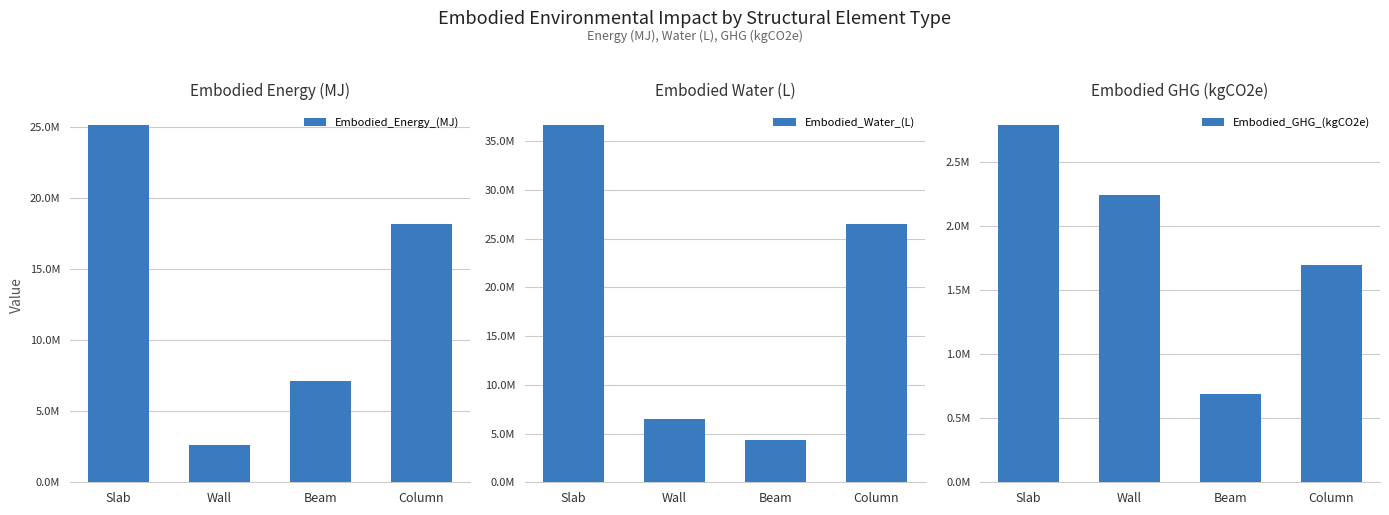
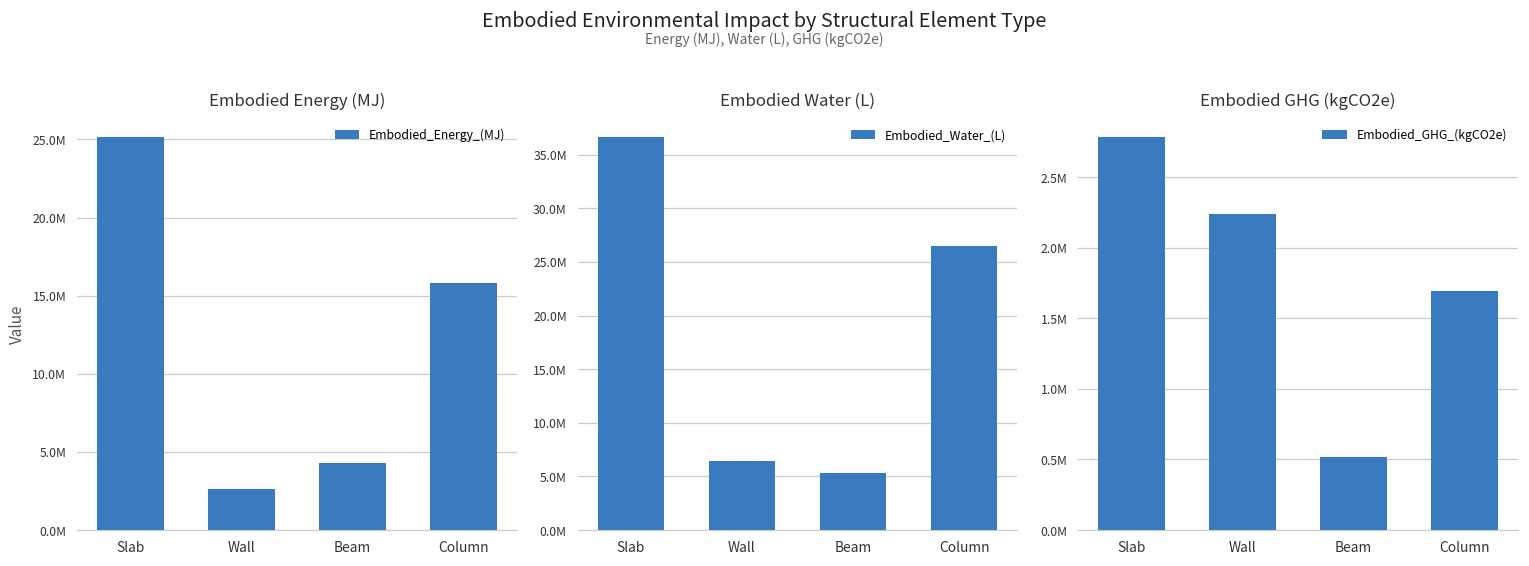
Embodied Energy (MJ), Beam: 7100000 -> 4300000
Embodied Energy (MJ), Column: 18200000 -> 15800000
Embodied Water (L), Beam: 4000000 -> 5000000
Embodied GHG (kgCO2e), Beam: 690000 -> 520000
